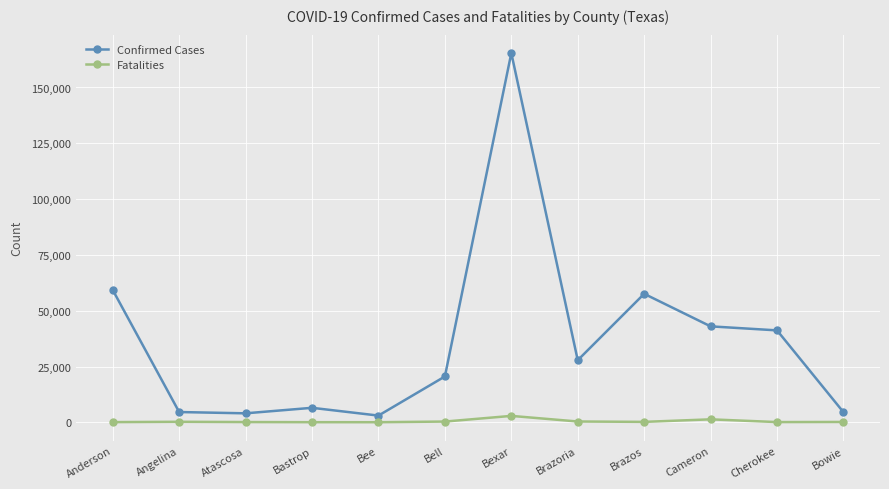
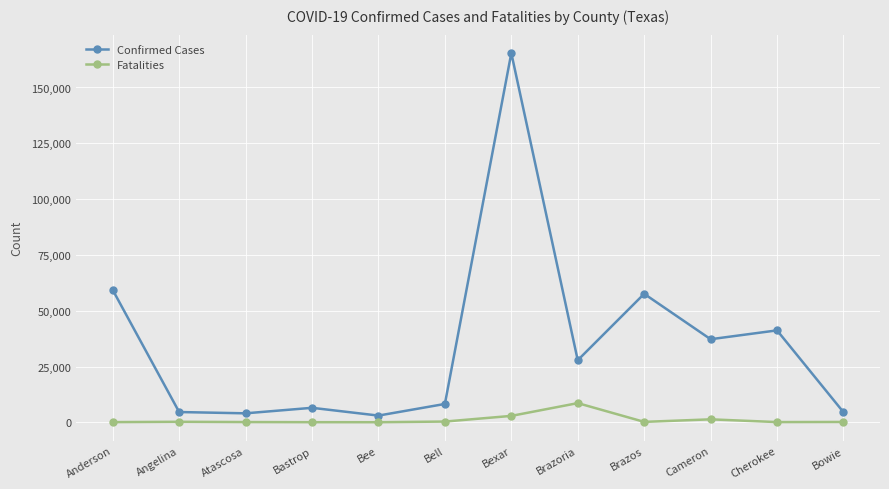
Confirmed Cases, Bell: 21,000 -> 8,000
Fatalities, Brazoria: 0 -> 9,000
Confirmed Cases, Cameron: 43,000 -> 37,000
